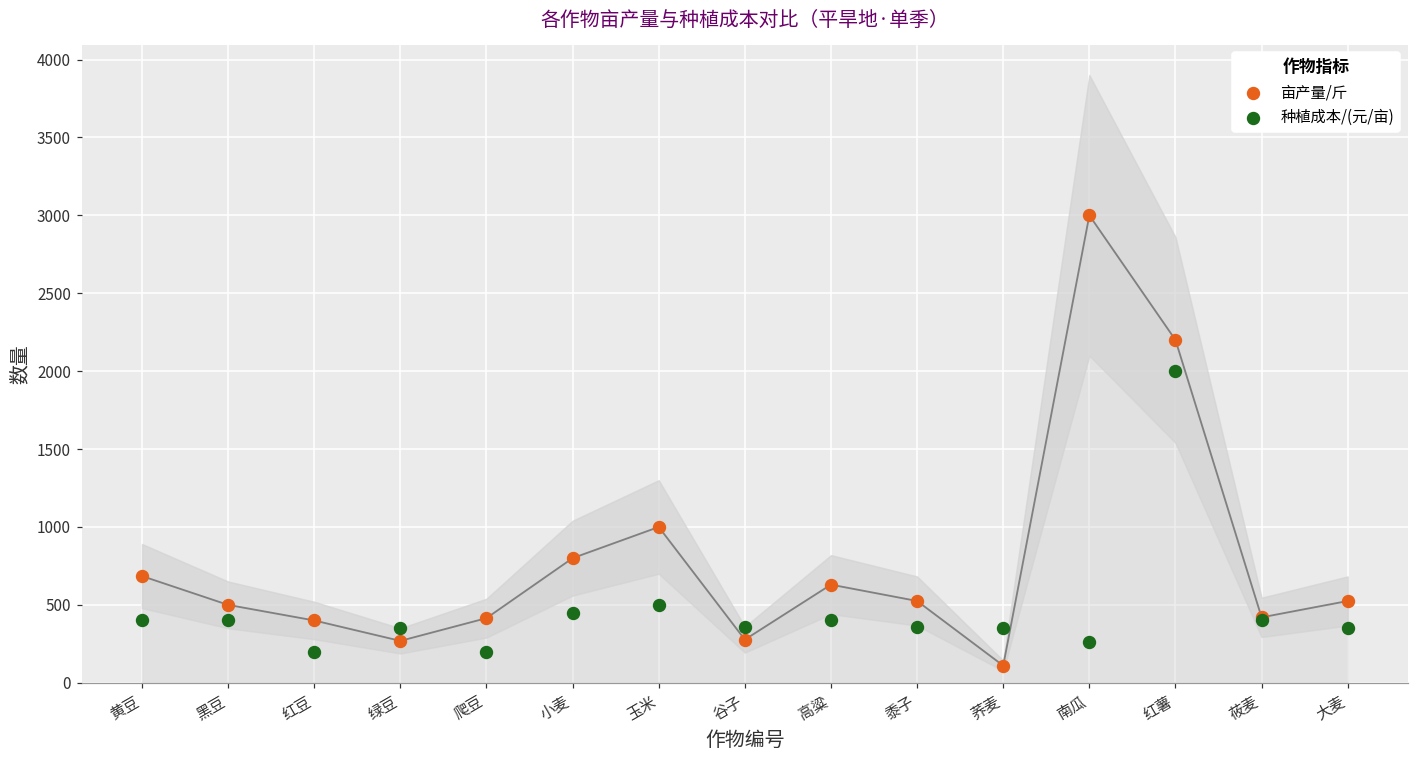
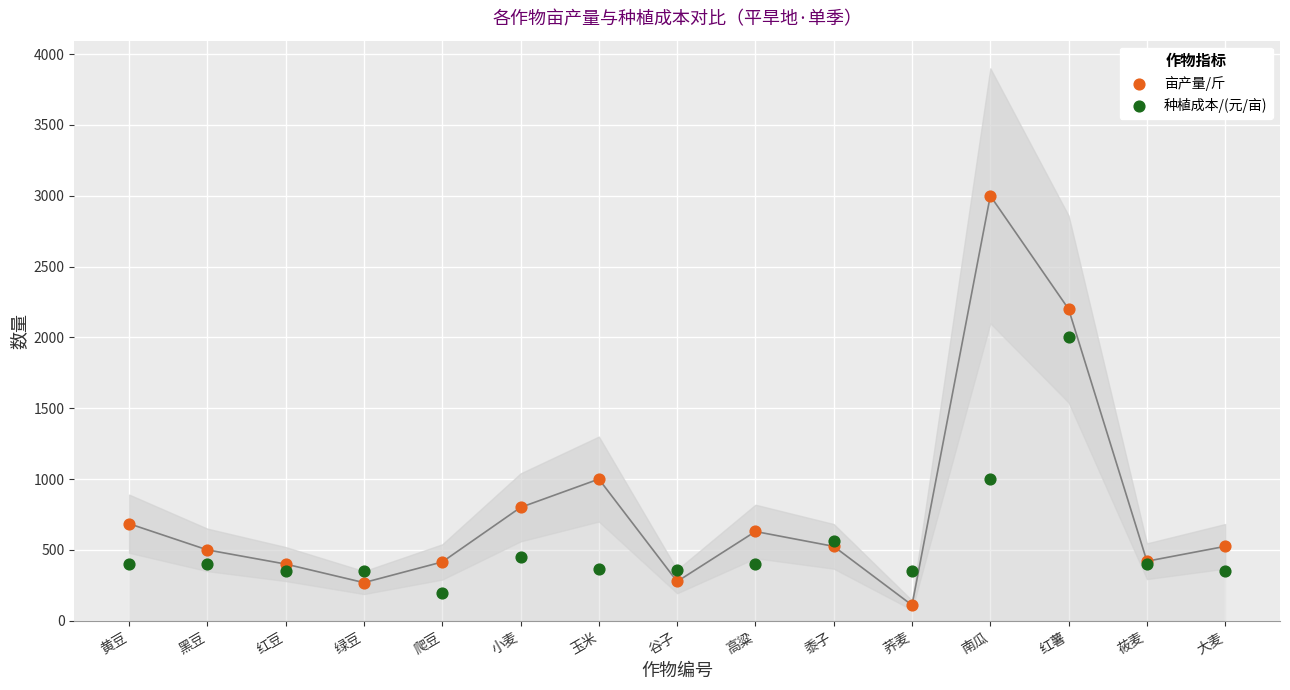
种植成本/(元/亩), 红豆: 200 -> 350
种植成本/(元/亩), 玉米: 500 -> 370
种植成本/(元/亩), 黍子: 360 -> 560
种植成本/(元/亩), 南瓜: 260 -> 1000
